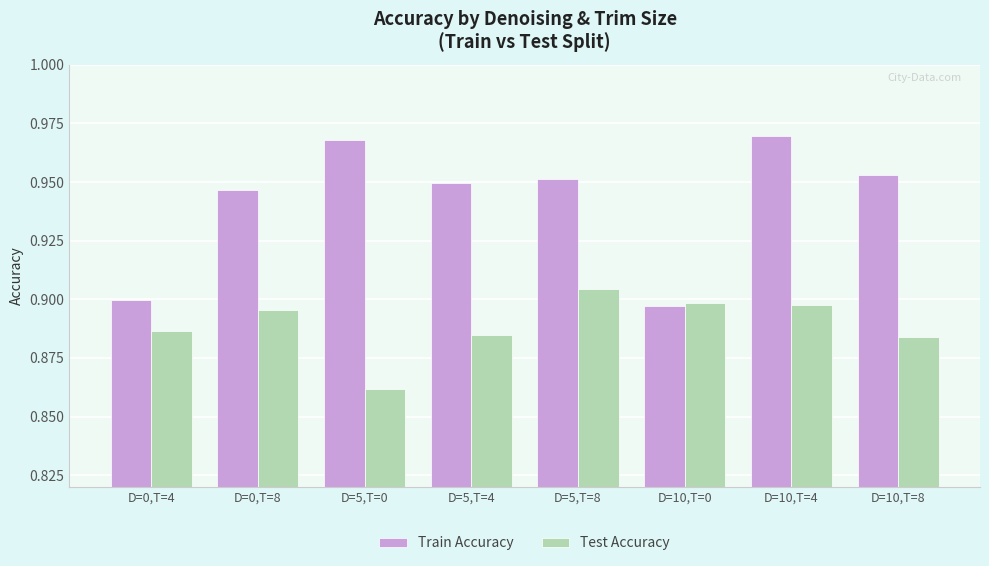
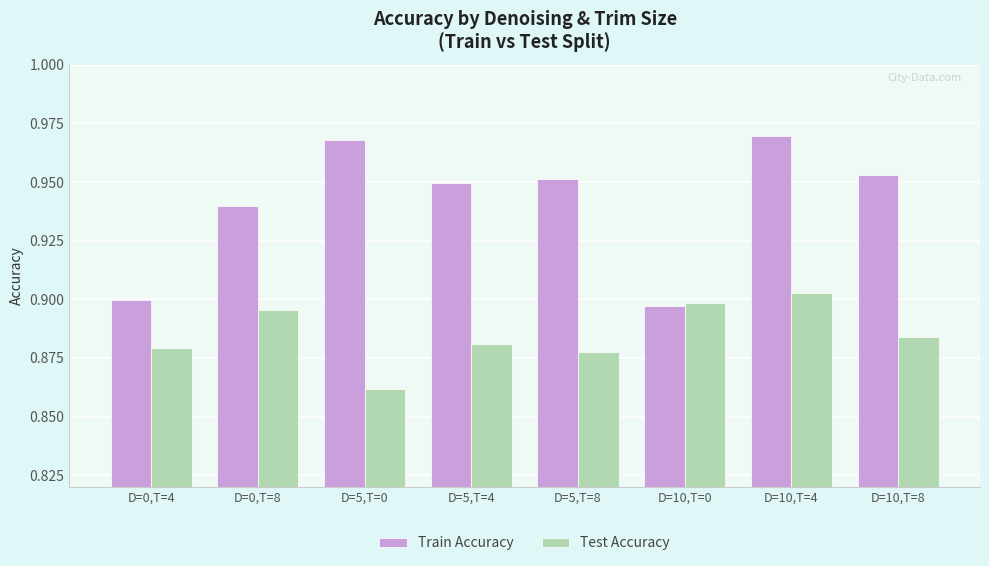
Test Accuracy, D=0,T=4: 0.886 -> 0.879
Train Accuracy, D=0,T=8: 0.947 -> 0.940
Test Accuracy, D=5,T=4: 0.885 -> 0.881
Test Accuracy, D=5,T=8: 0.904 -> 0.878
Test Accuracy, D=10,T=4: 0.897 -> 0.903
